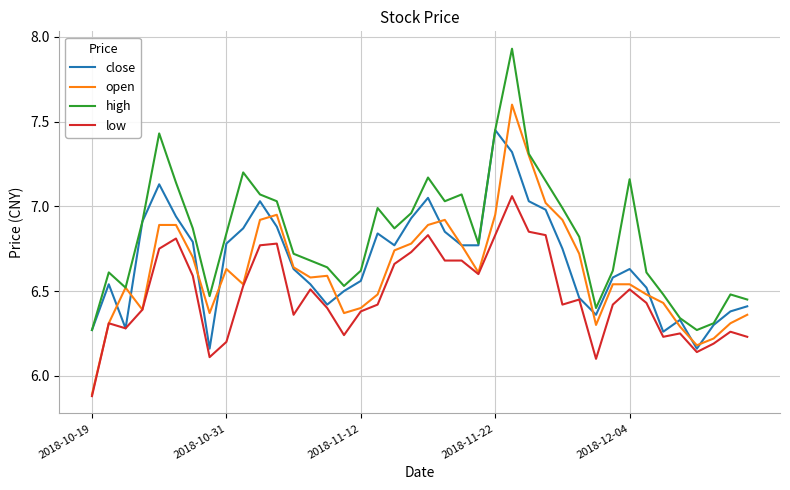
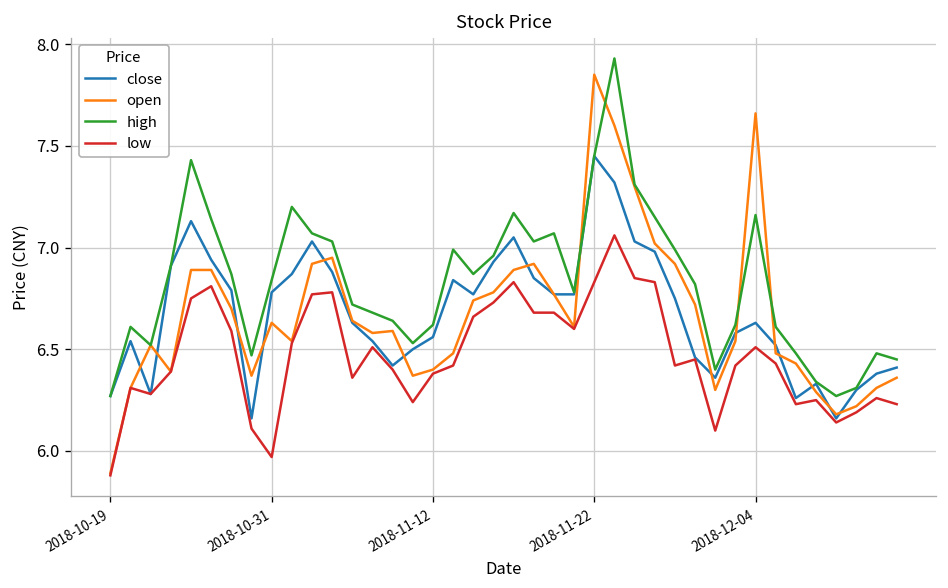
low, 2018-10-31: 6.20 -> 5.97
open, 2018-11-22: 6.95 -> 7.85
open, 2018-12-04: 6.54 -> 7.66
